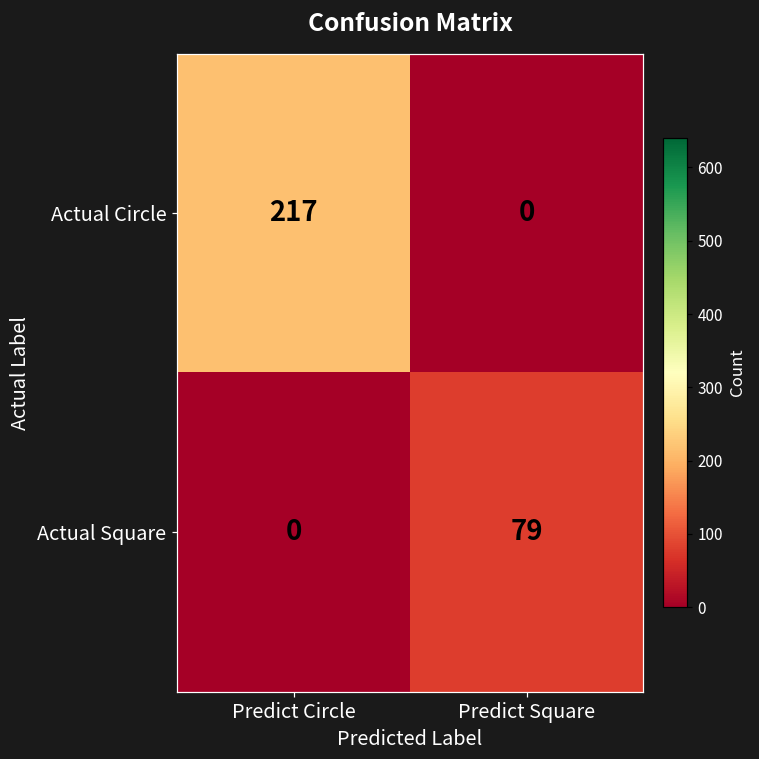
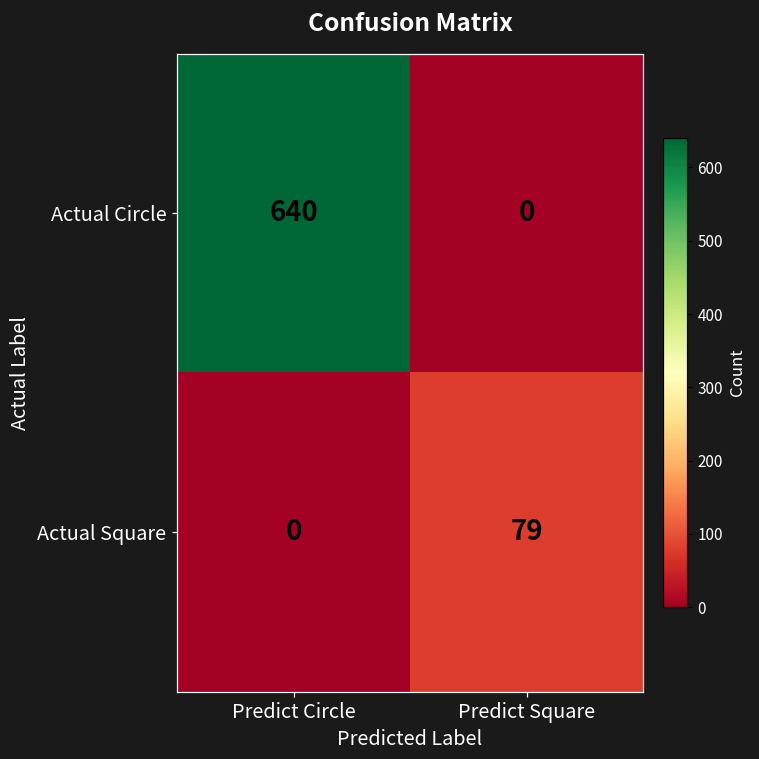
Actual Circle, Predict Circle: 217 -> 640
